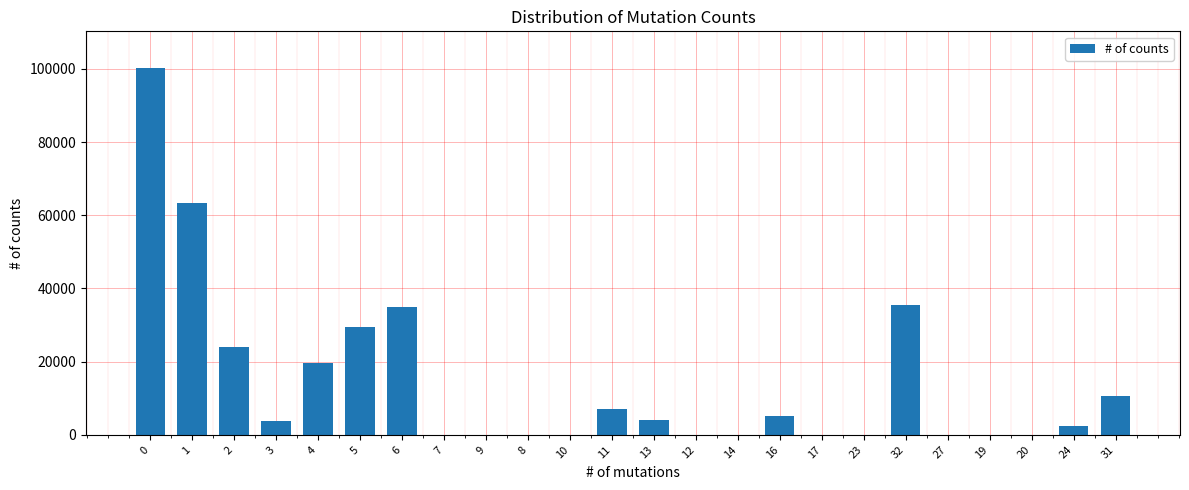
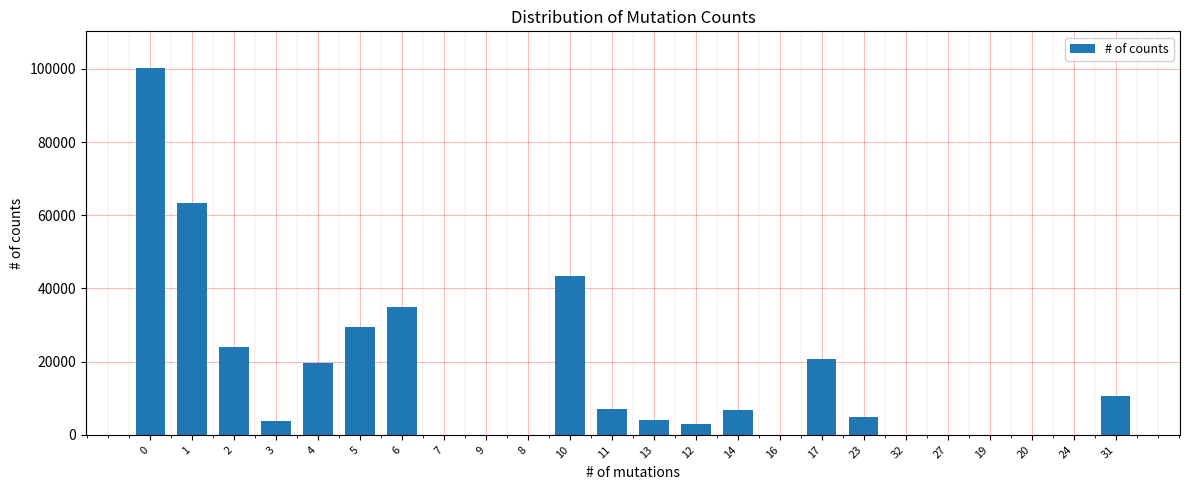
10: 0 -> 43000
12: 0 -> 3000
14: 0 -> 7000
16: 5000 -> 0
17: 0 -> 21000
23: 0 -> 5000
32: 35000 -> 0
24: 2000 -> 0
